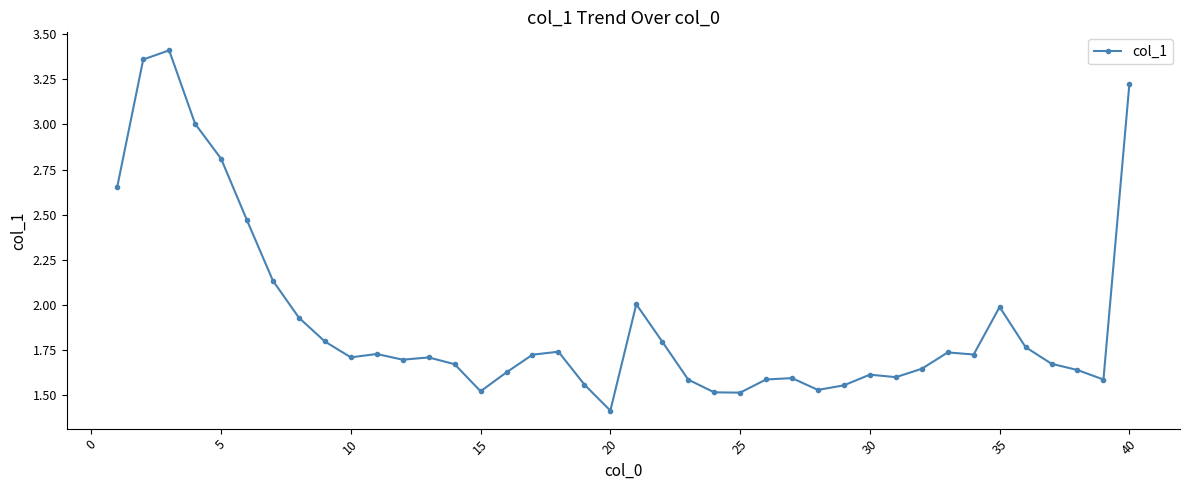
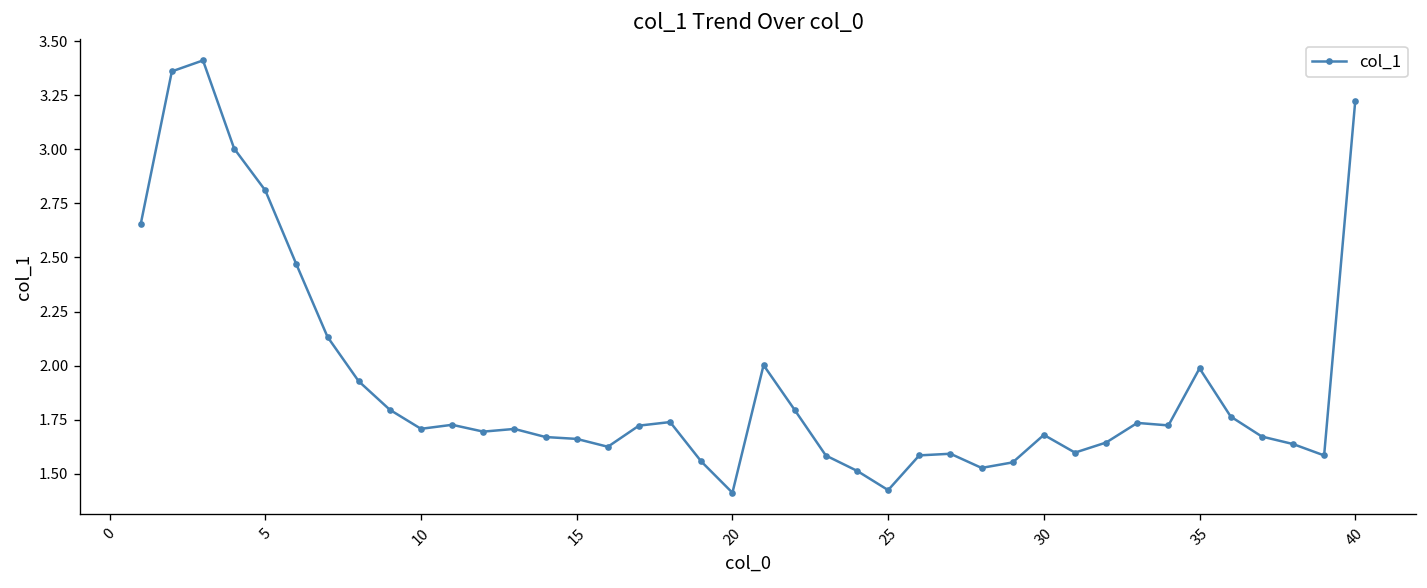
15: 1.52 -> 1.66
25: 1.51 -> 1.42
30: 1.61 -> 1.68
